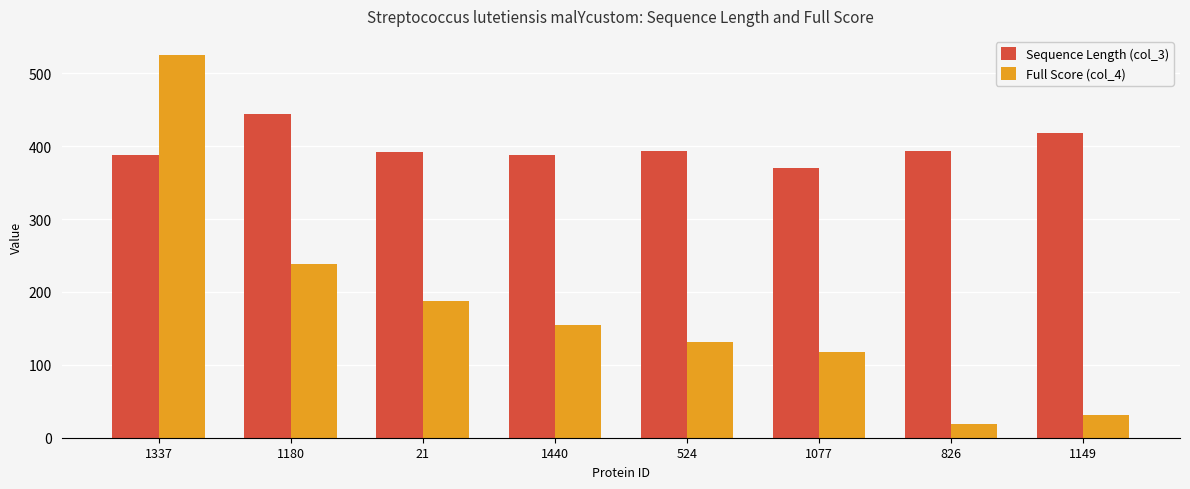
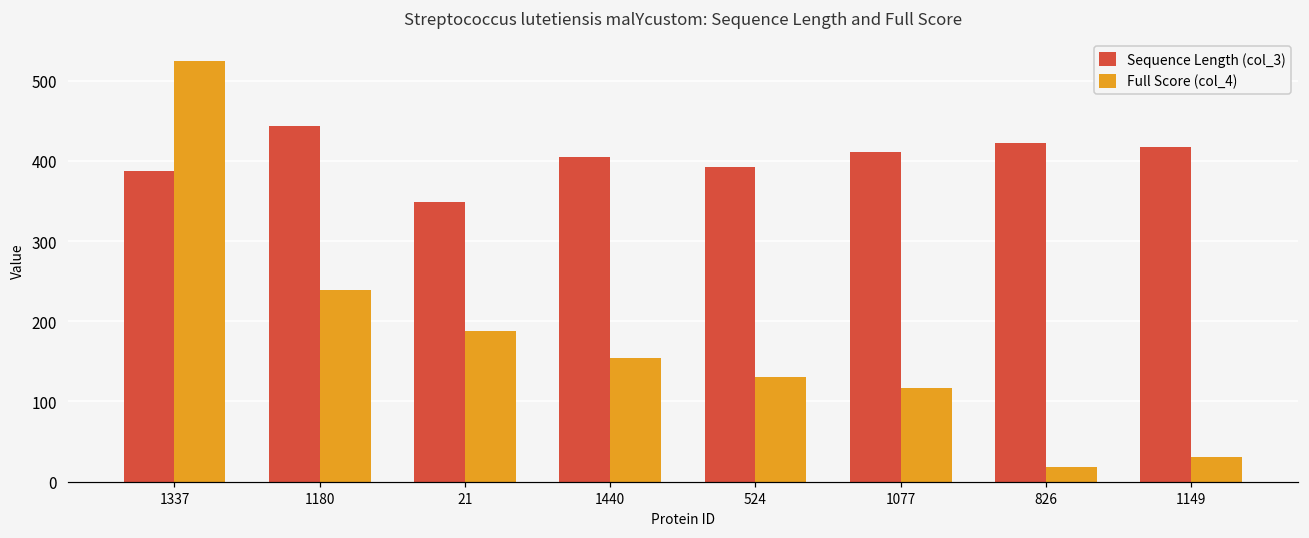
Sequence Length (col_3), 21: 390 -> 350
Sequence Length (col_3), 1440: 390 -> 410
Sequence Length (col_3), 1077: 370 -> 410
Sequence Length (col_3), 826: 390 -> 420
